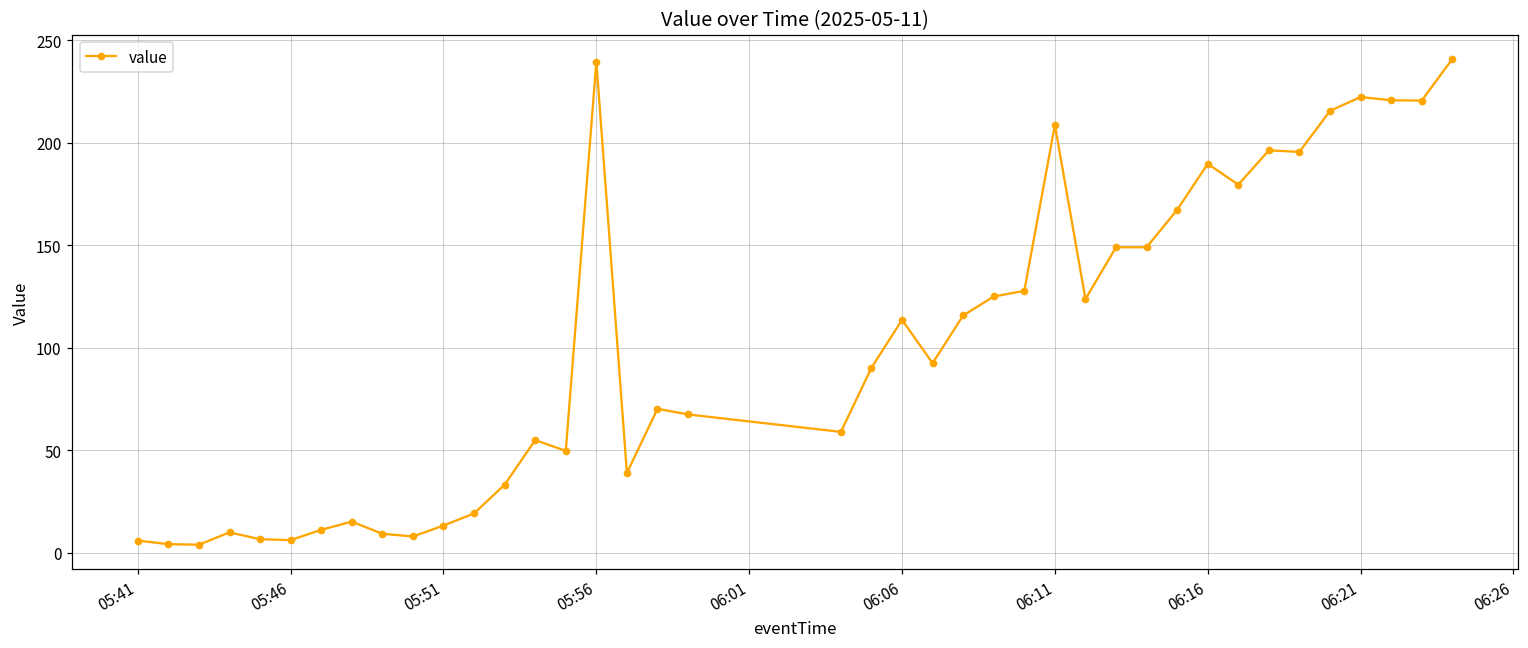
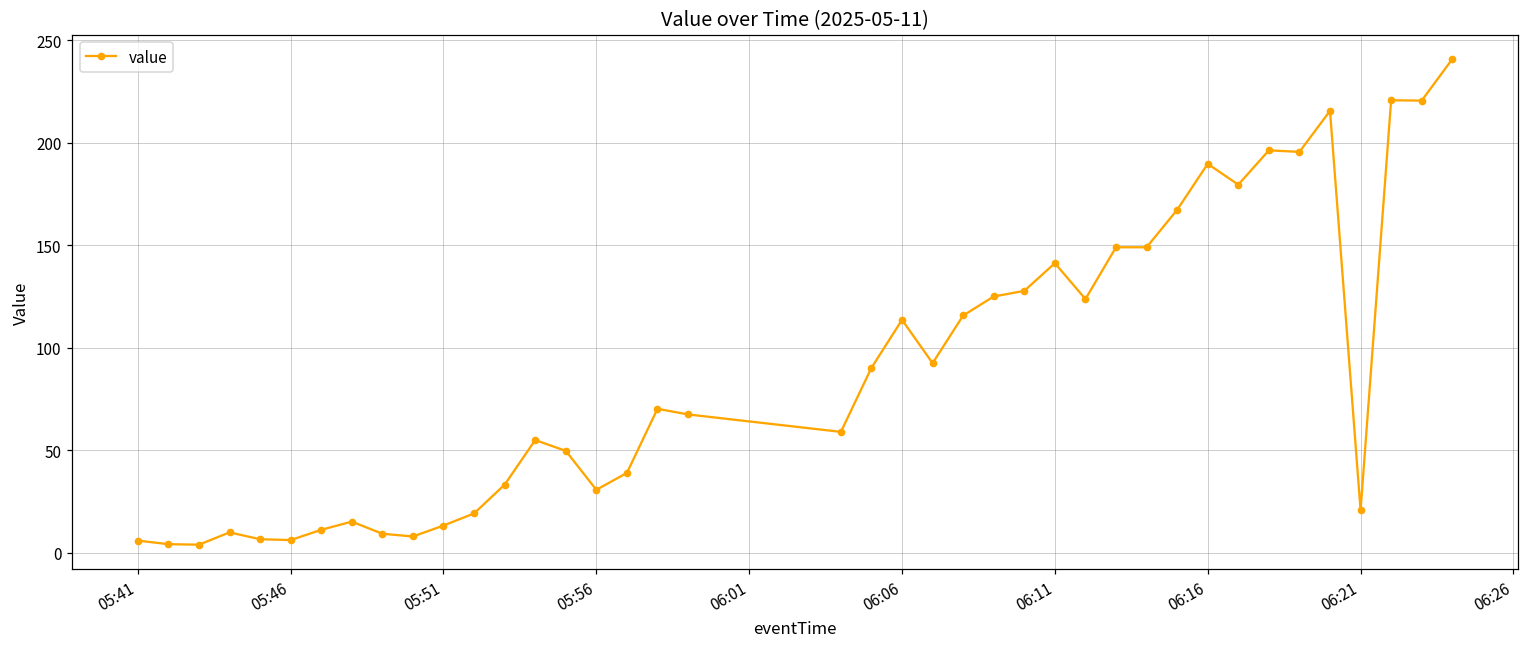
05:56: 240 -> 31
06:11: 209 -> 141
06:21: 222 -> 21
